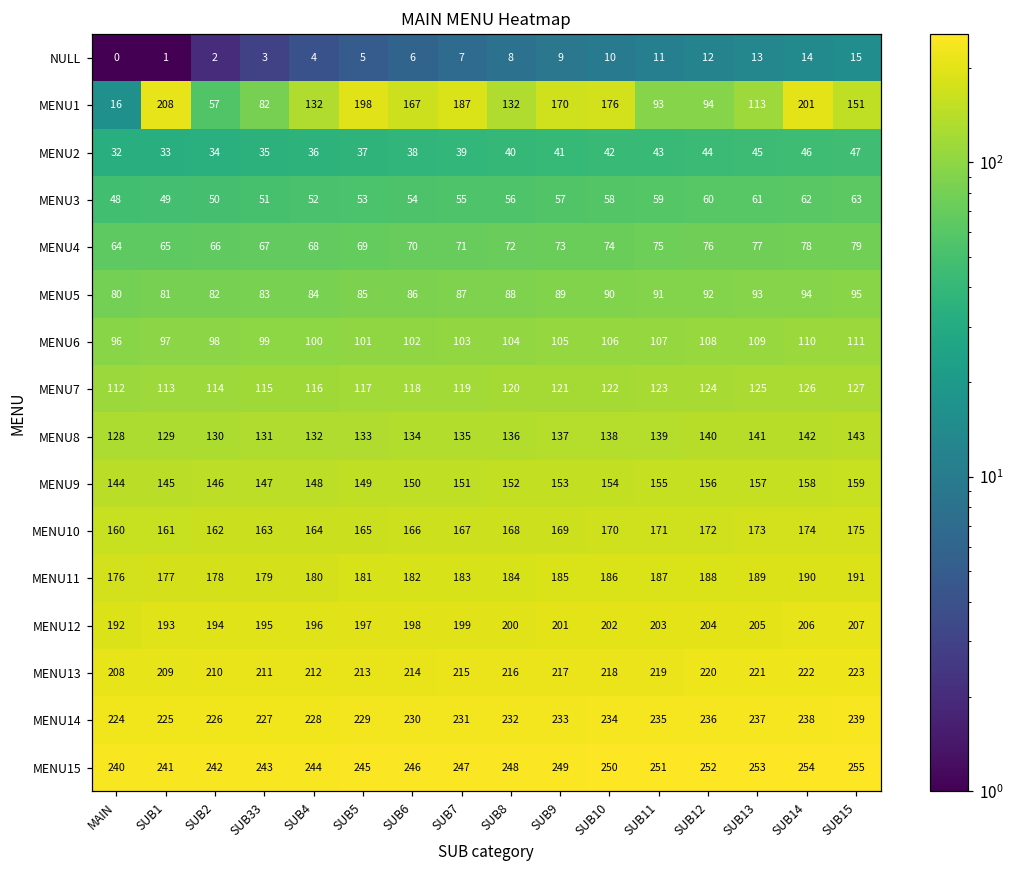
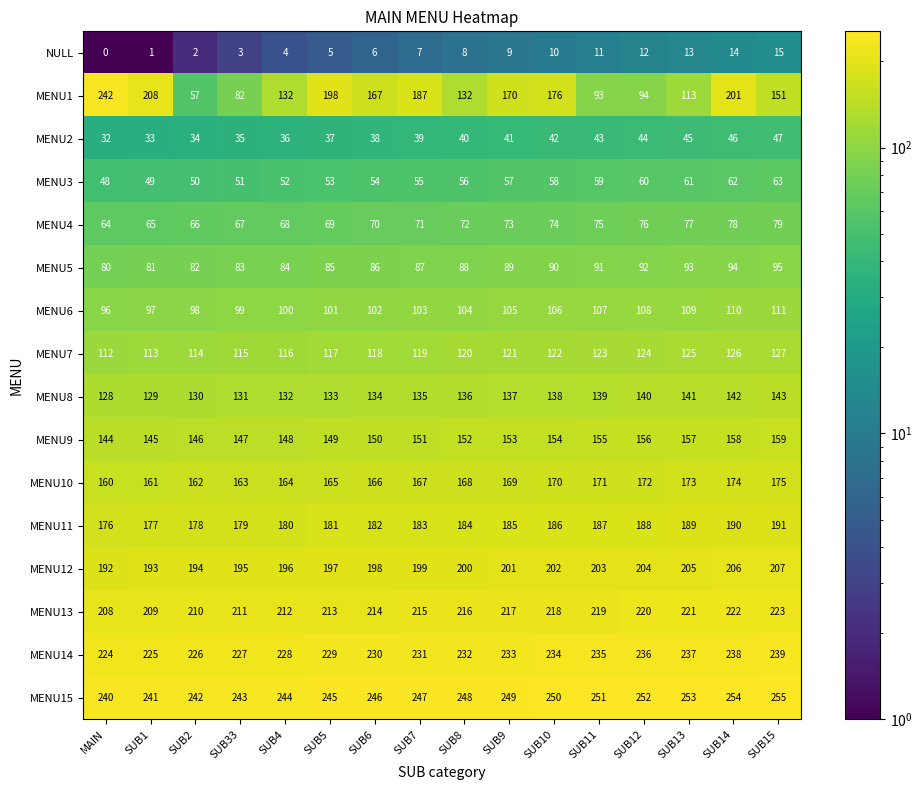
MENU1, MAIN: 16 -> 242
